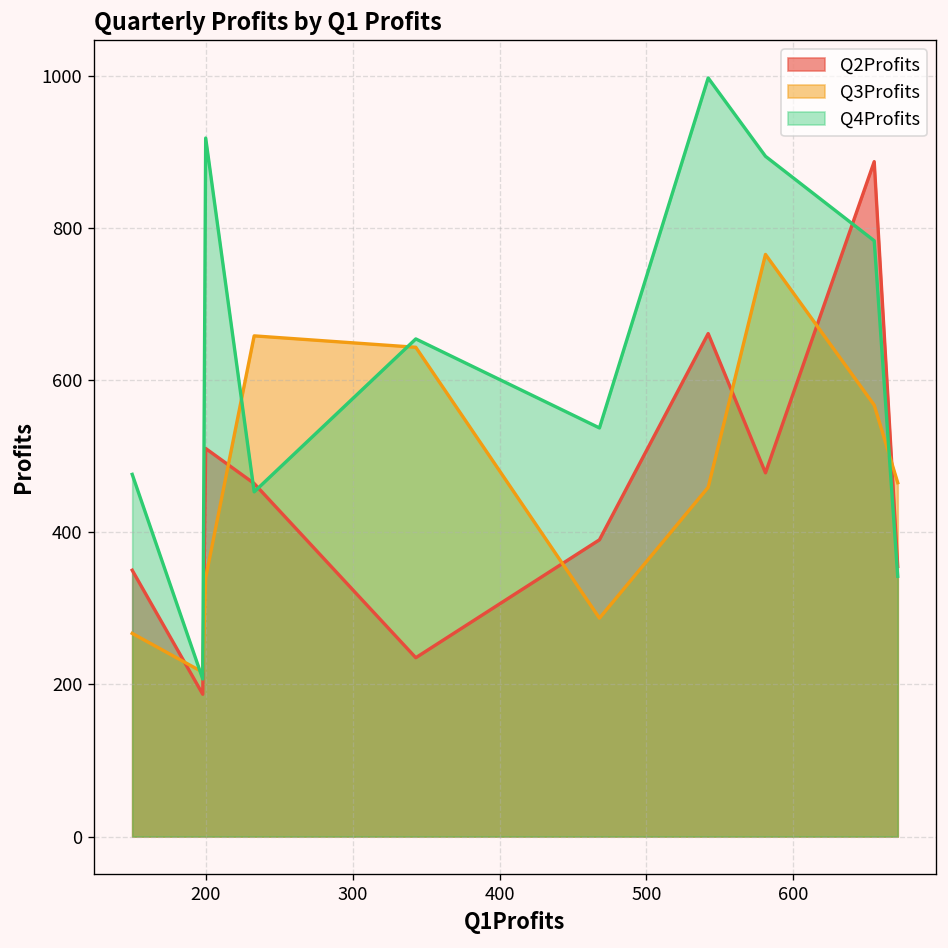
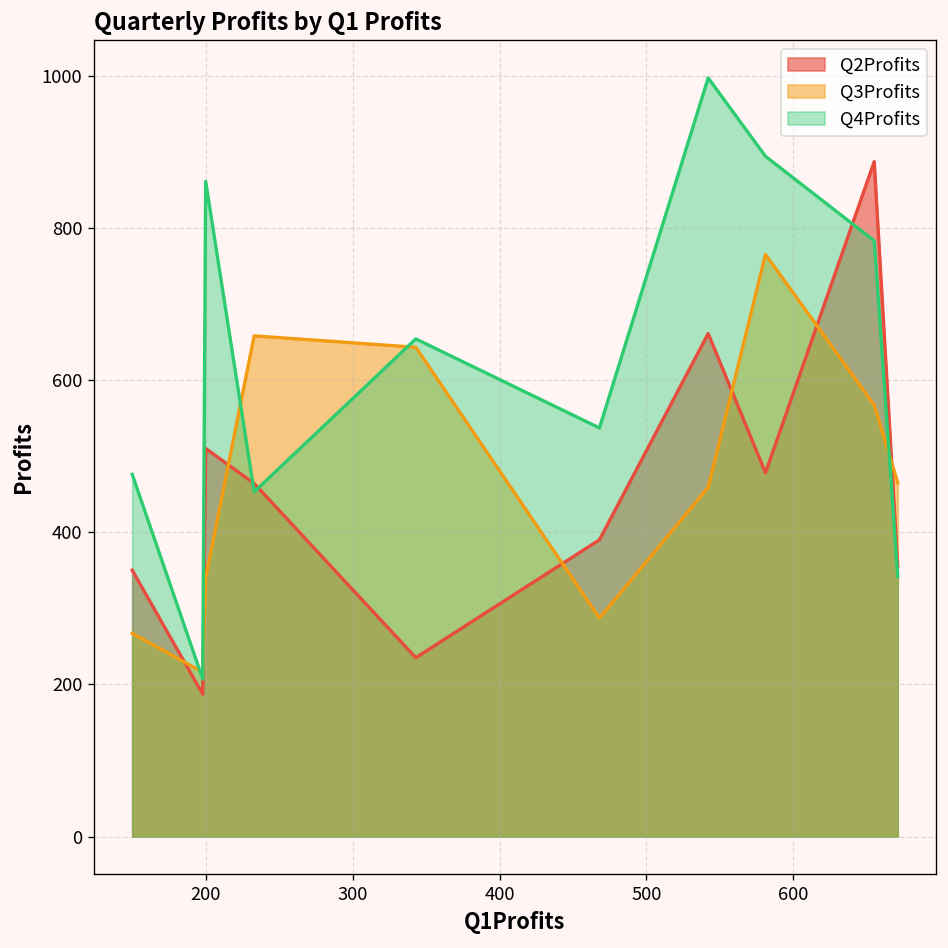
Q4Profits, 200: 920 -> 860
